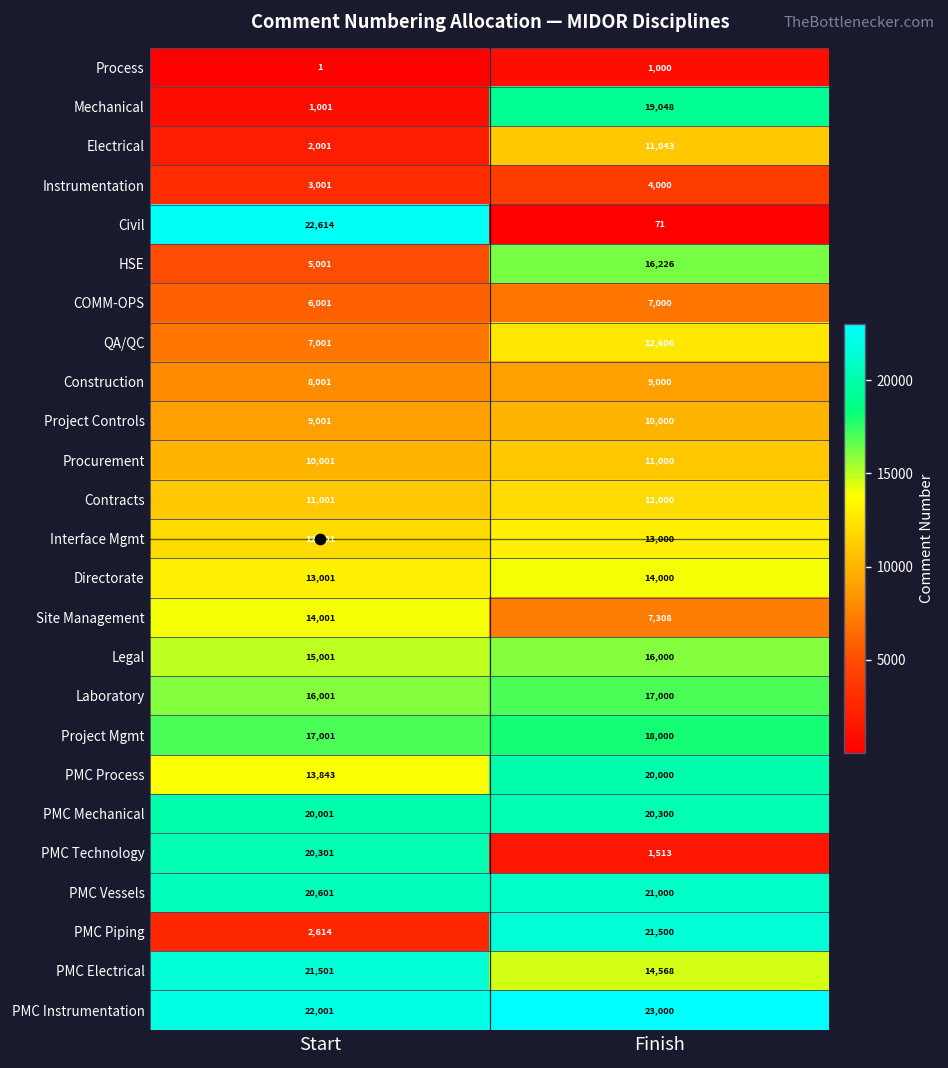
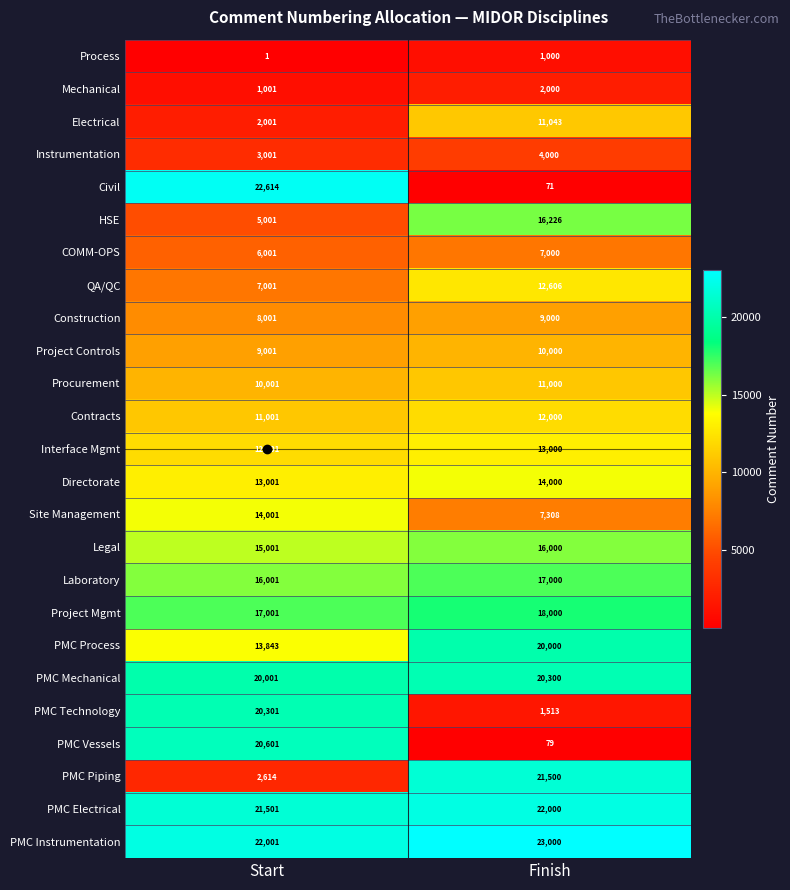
Mechanical, Finish: 19,048 -> 2,000
PMC Vessels, Finish: 21,000 -> 79
PMC Electrical, Finish: 14,568 -> 22,000
